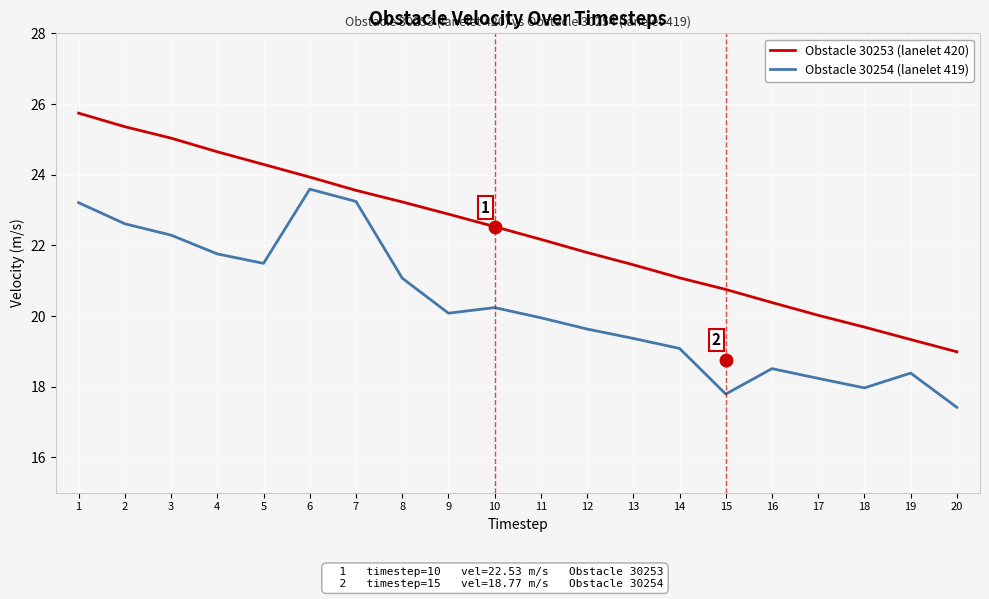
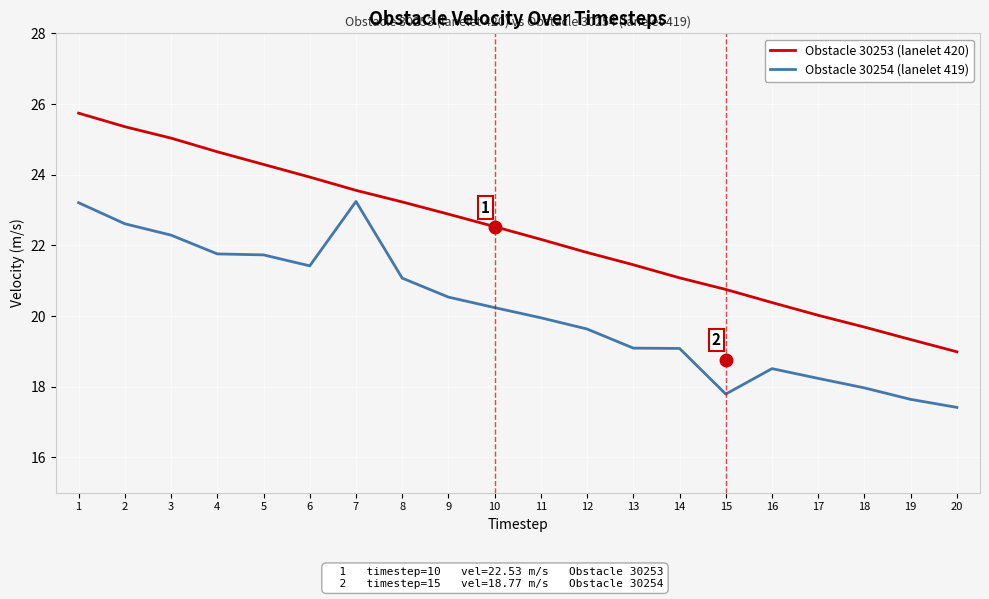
Obstacle 30254 (lanelet 419), 5: 21.5 -> 21.7
Obstacle 30254 (lanelet 419), 6: 23.6 -> 21.4
Obstacle 30254 (lanelet 419), 9: 20.1 -> 20.5
Obstacle 30254 (lanelet 419), 13: 19.4 -> 19.1
Obstacle 30254 (lanelet 419), 19: 18.4 -> 17.6
